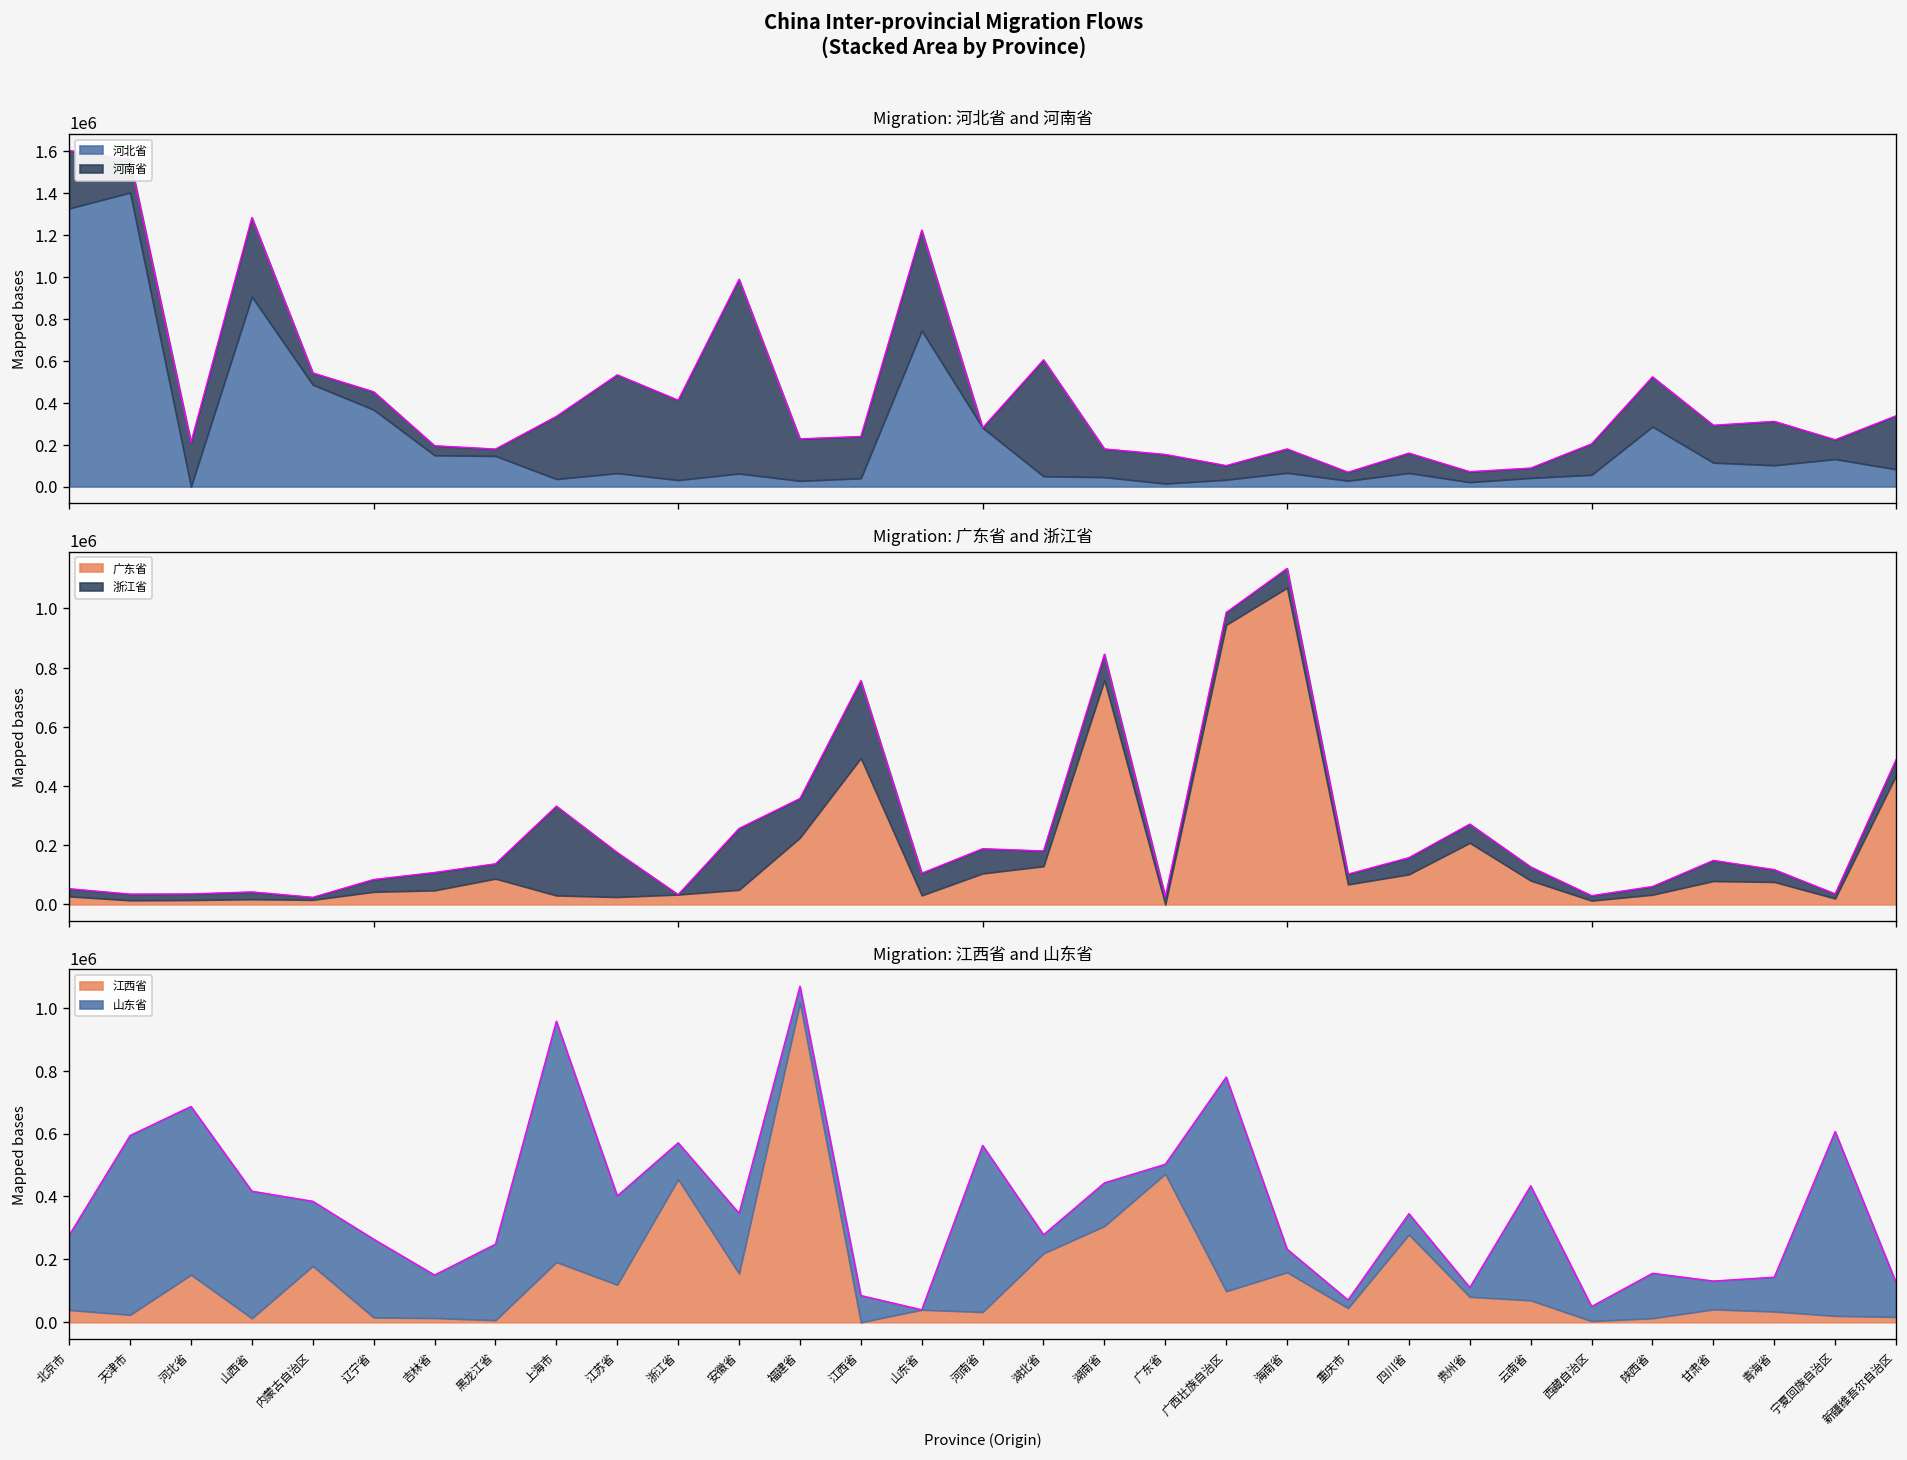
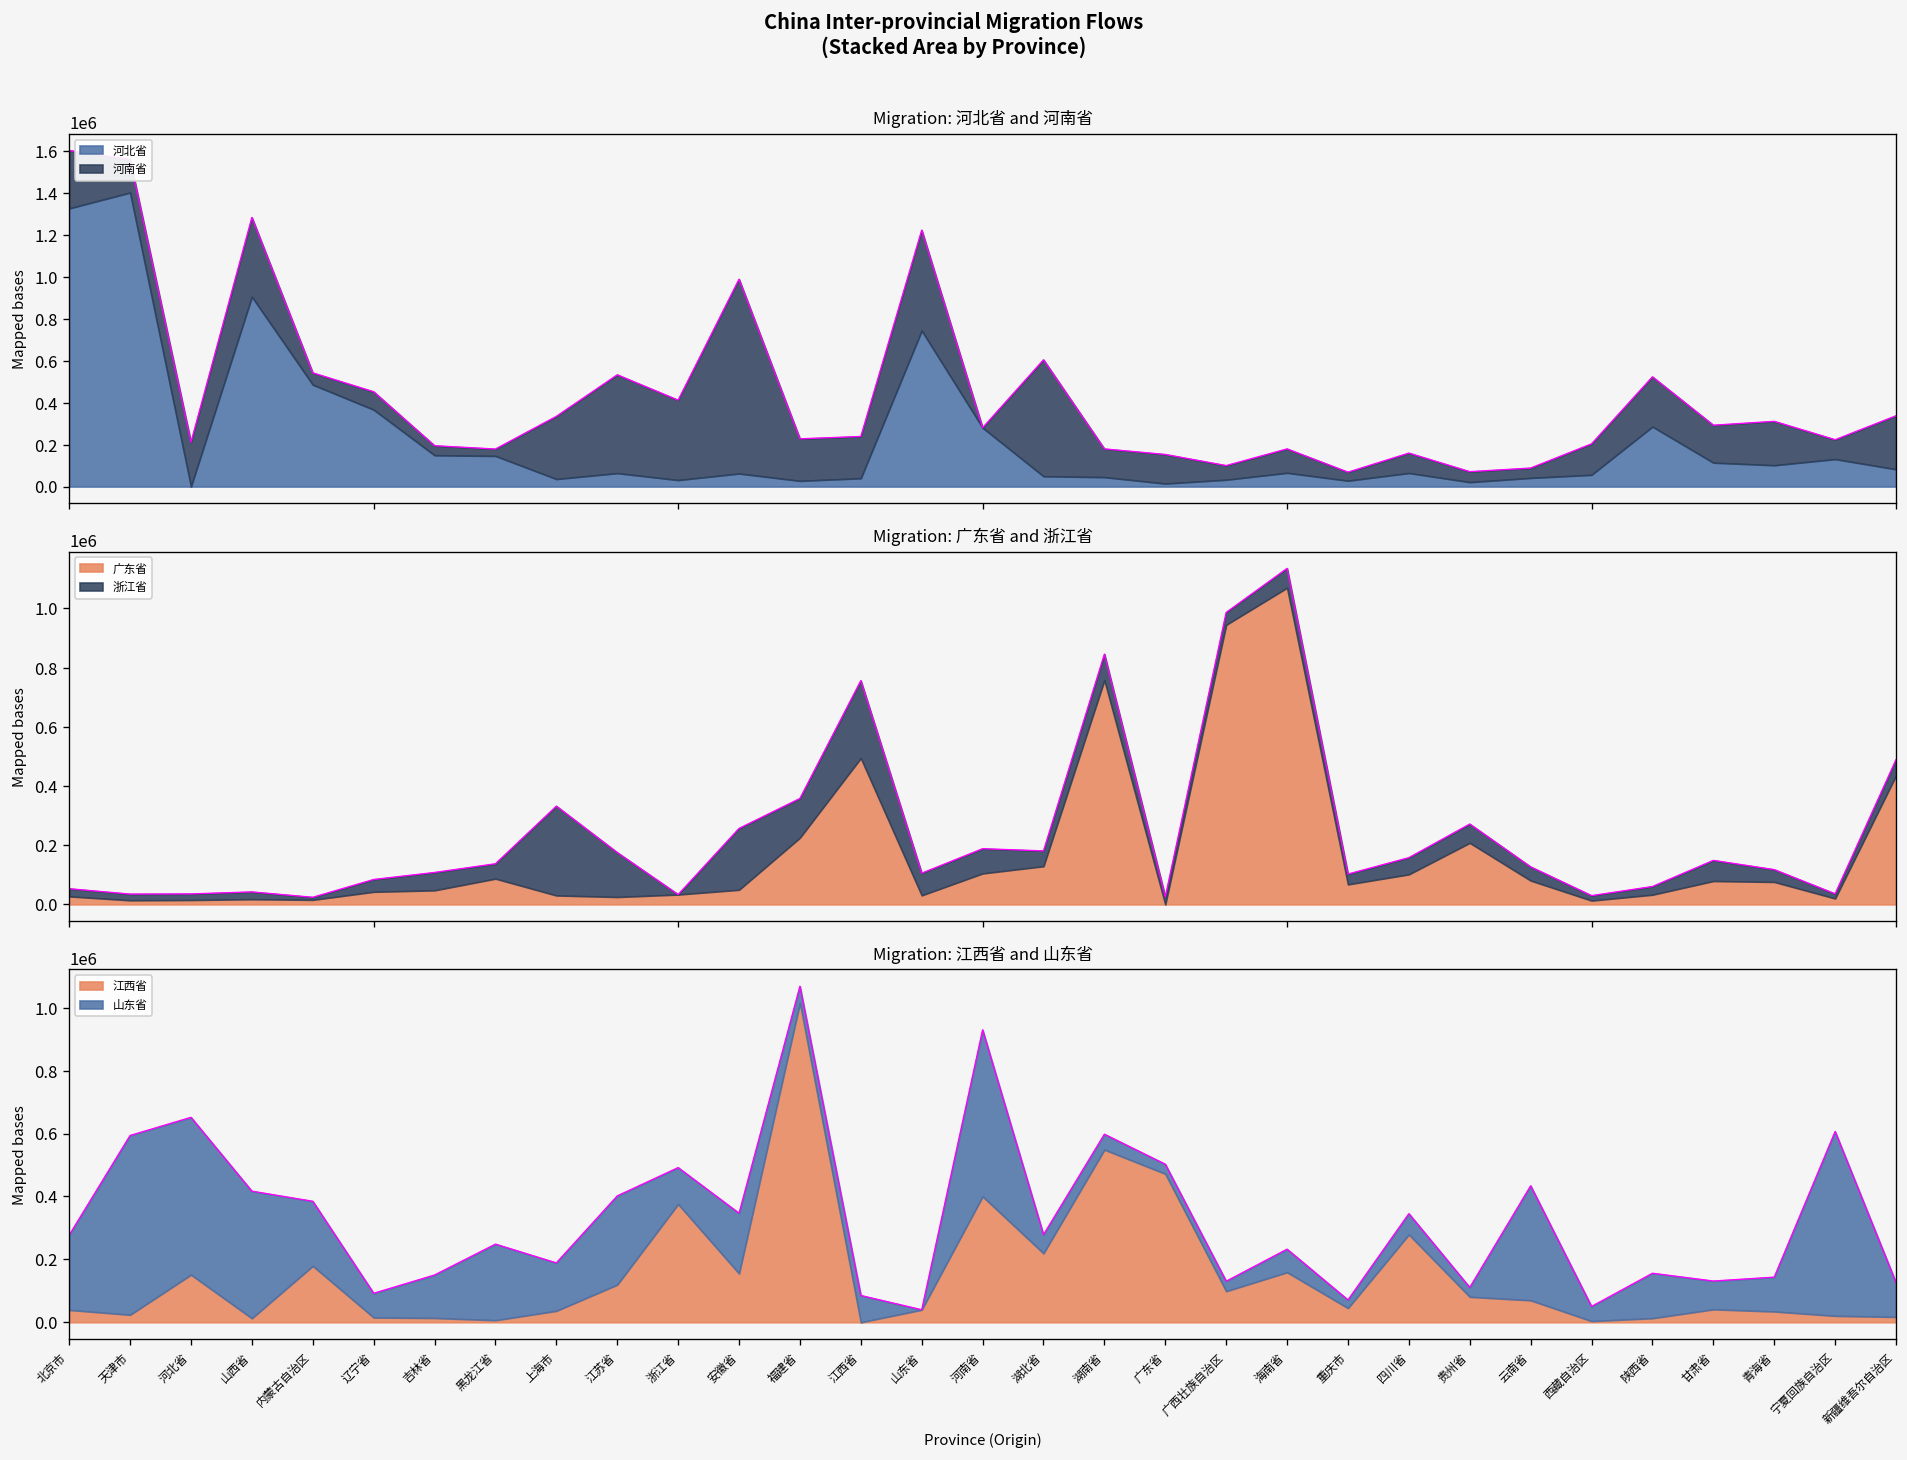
Migration: 江西省 and 山东省, 山东省, 河北省: 540000 -> 500000
Migration: 江西省 and 山东省, 山东省, 辽宁省: 250000 -> 80000
Migration: 江西省 and 山东省, 江西省, 上海市: 190000 -> 40000
Migration: 江西省 and 山东省, 山东省, 上海市: 770000 -> 150000
Migration: 江西省 and 山东省, 江西省, 浙江省: 450000 -> 380000
Migration: 江西省 and 山东省, 江西省, 河南省: 30000 -> 400000
Migration: 江西省 and 山东省, 江西省, 湖南省: 310000 -> 550000
Migration: 江西省 and 山东省, 山东省, 湖南省: 140000 -> 50000
Migration: 江西省 and 山东省, 山东省, 广西壮族自治区: 680000 -> 30000
